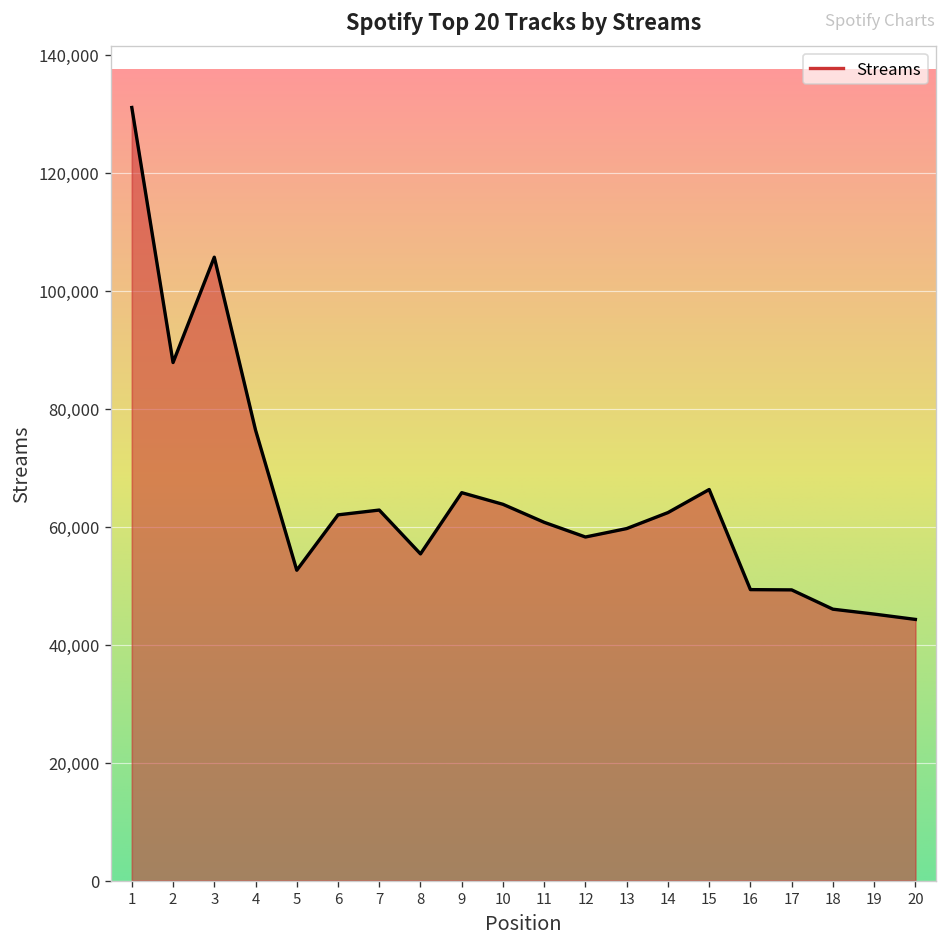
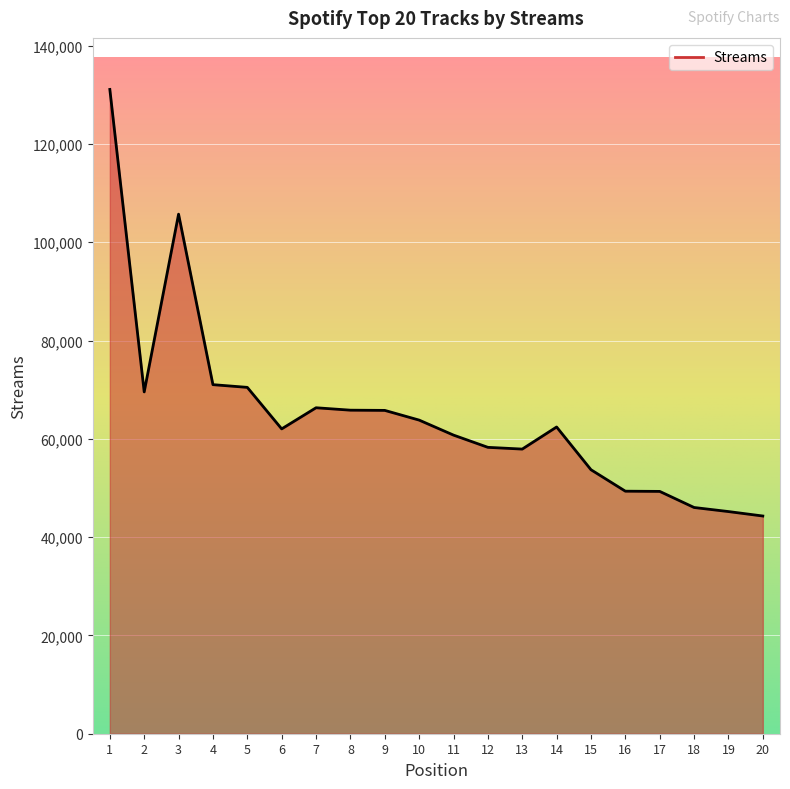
2: 88,000 -> 70,000
4: 76,000 -> 71,000
5: 53,000 -> 70,000
7: 63,000 -> 66,000
8: 55,000 -> 66,000
13: 60,000 -> 58,000
15: 66,000 -> 54,000
